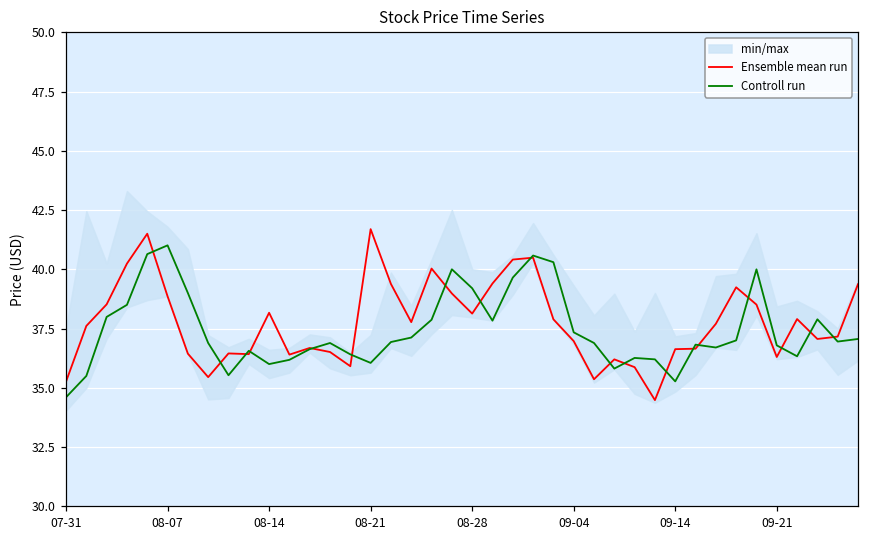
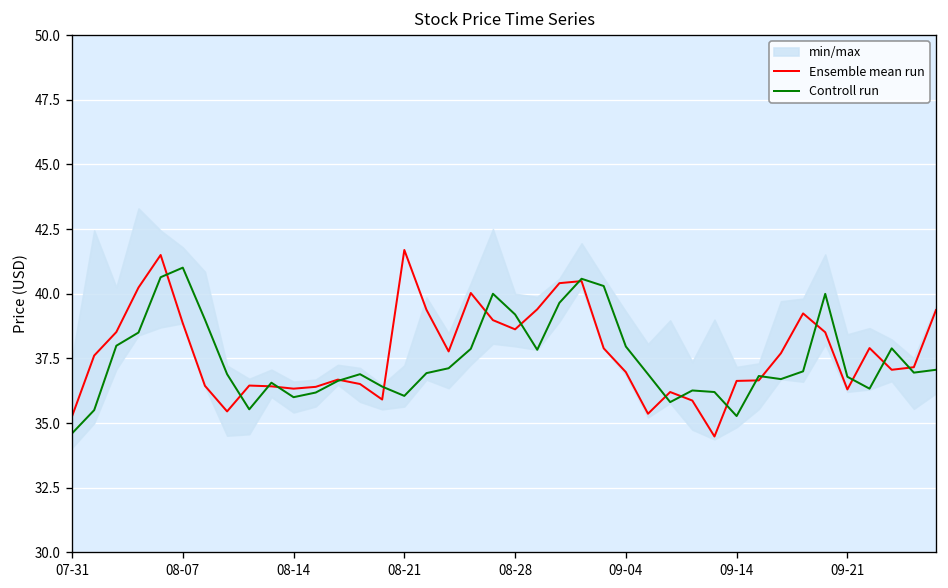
Ensemble mean run, 08-14: 38.2 -> 36.3
Ensemble mean run, 08-28: 38.1 -> 38.6
Controll run, 09-04: 37.3 -> 38.0
